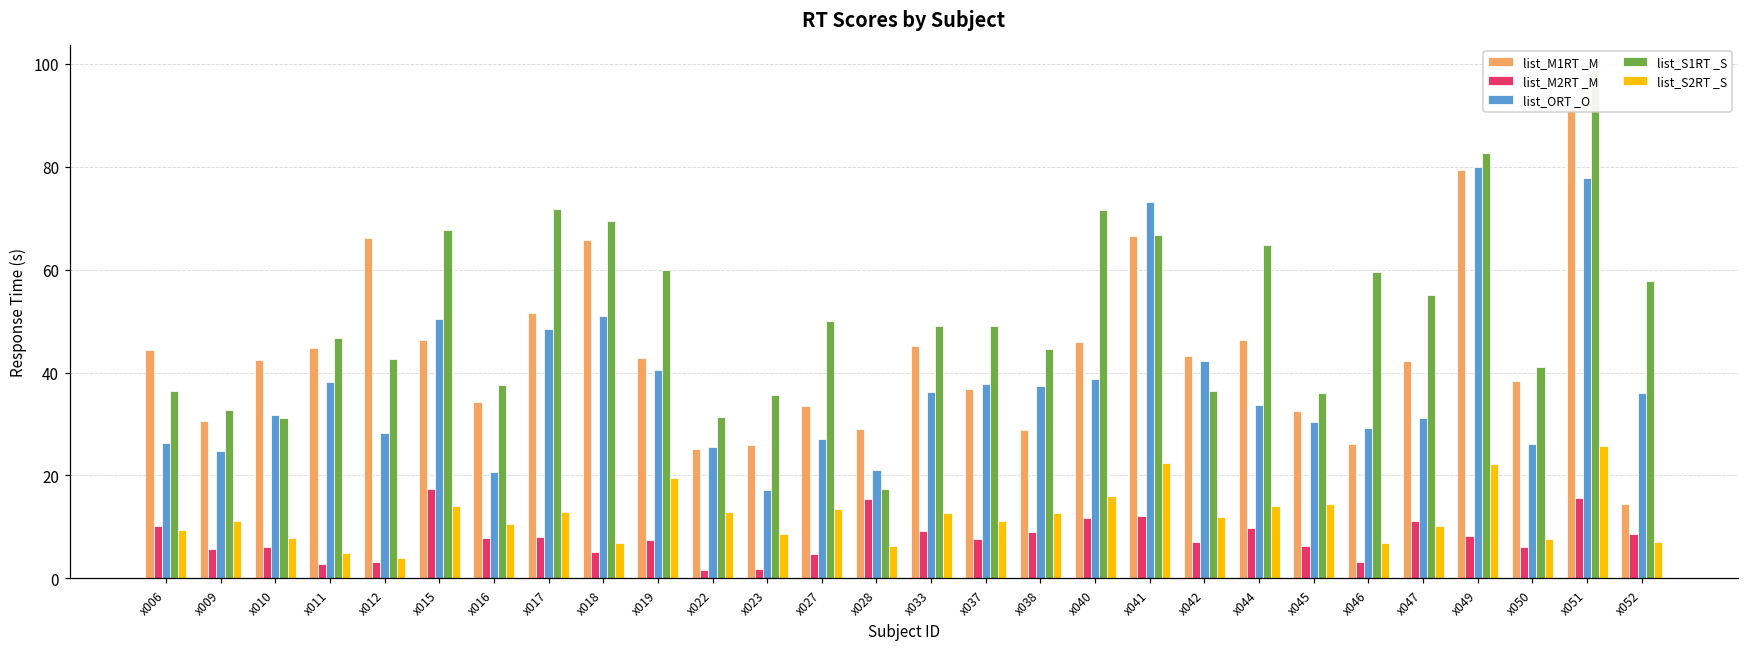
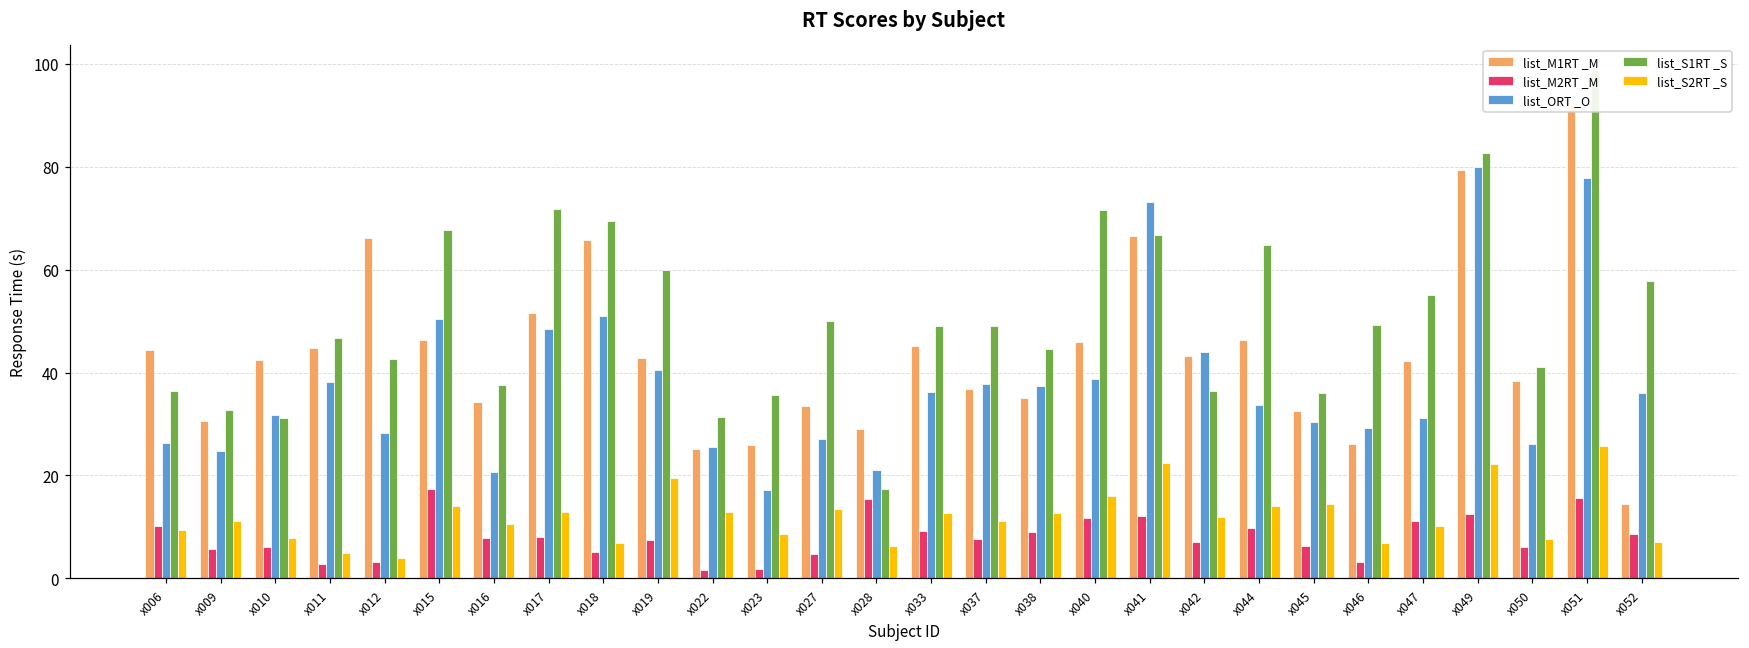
list_M1RT _M, x038: 29 -> 35
list_ORT _O, x042: 42 -> 44
list_S1RT _S, x046: 60 -> 49
list_M2RT _M, x049: 8 -> 12
